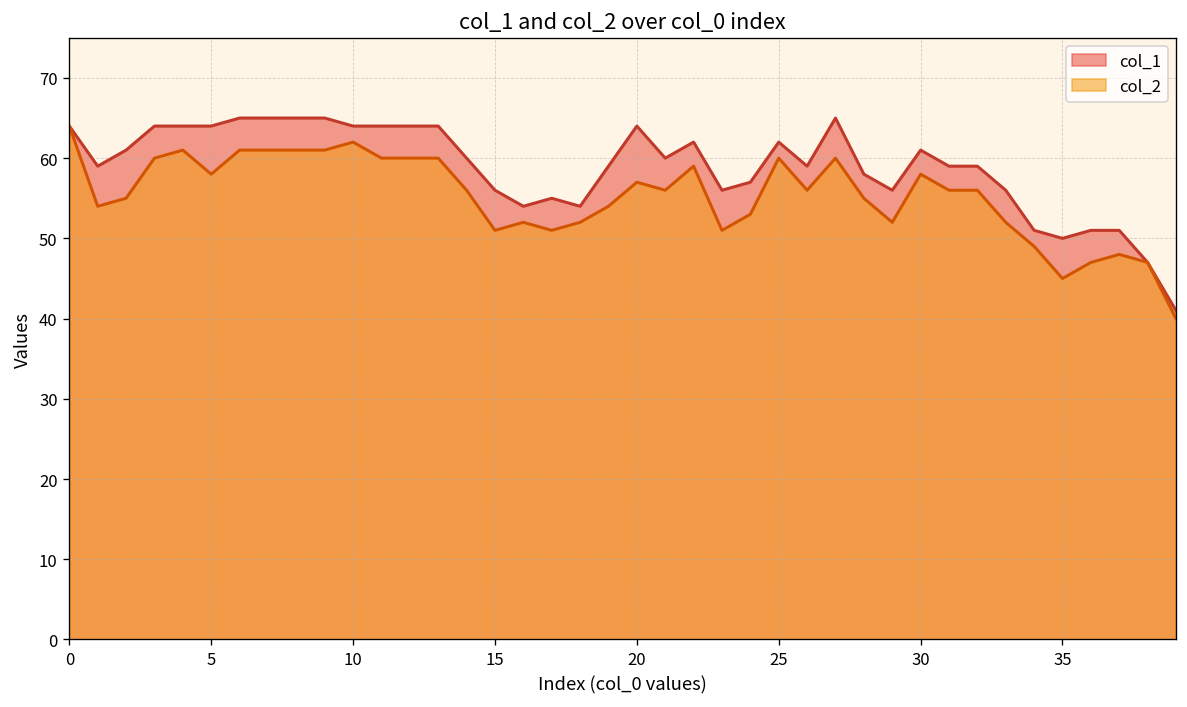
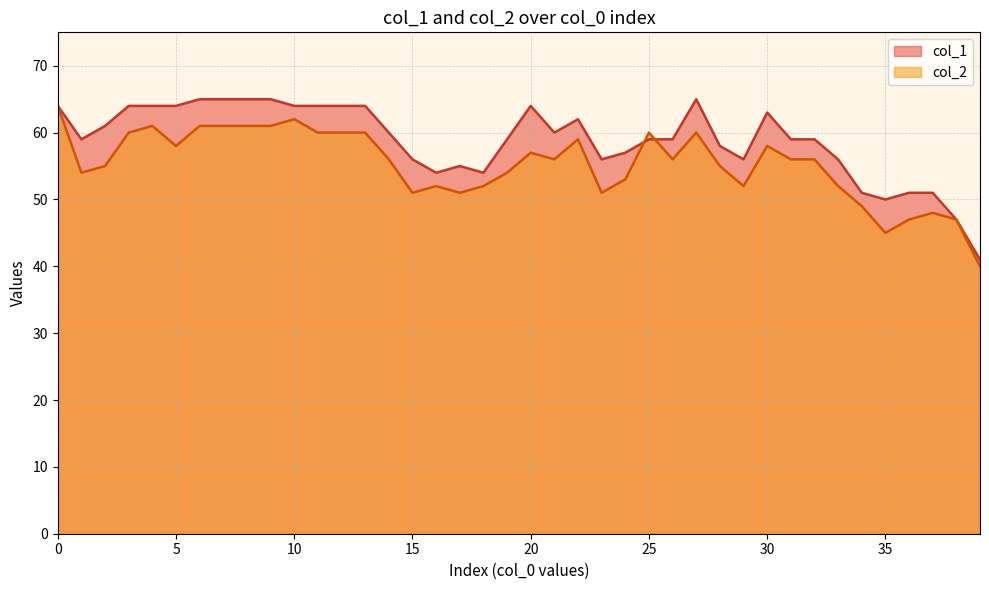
col_1, 25: 62 -> 59
col_1, 30: 61 -> 63
